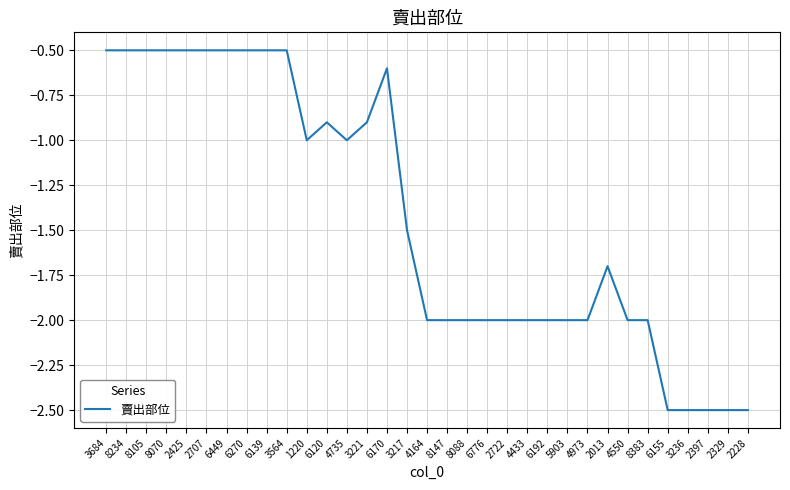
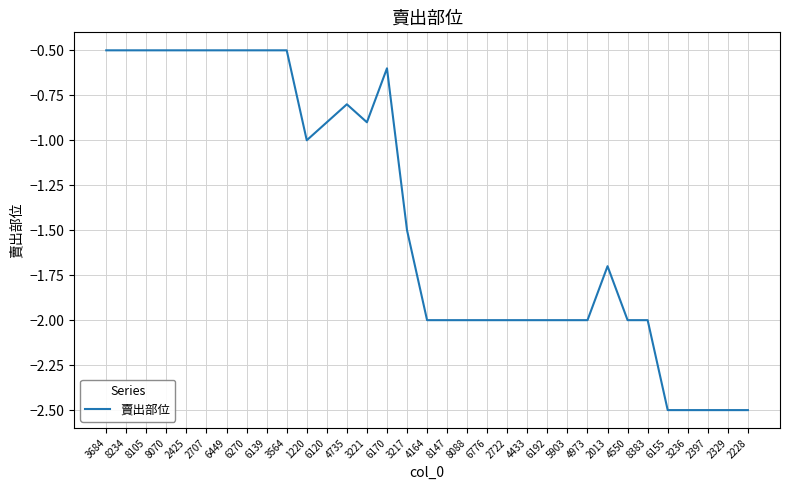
4735: -1.0 -> -0.8
